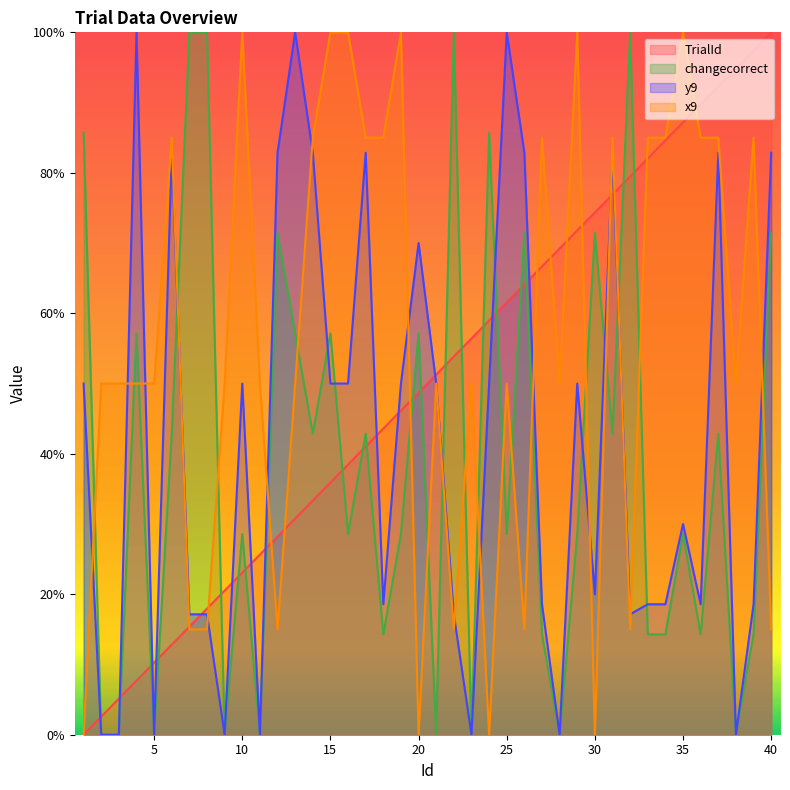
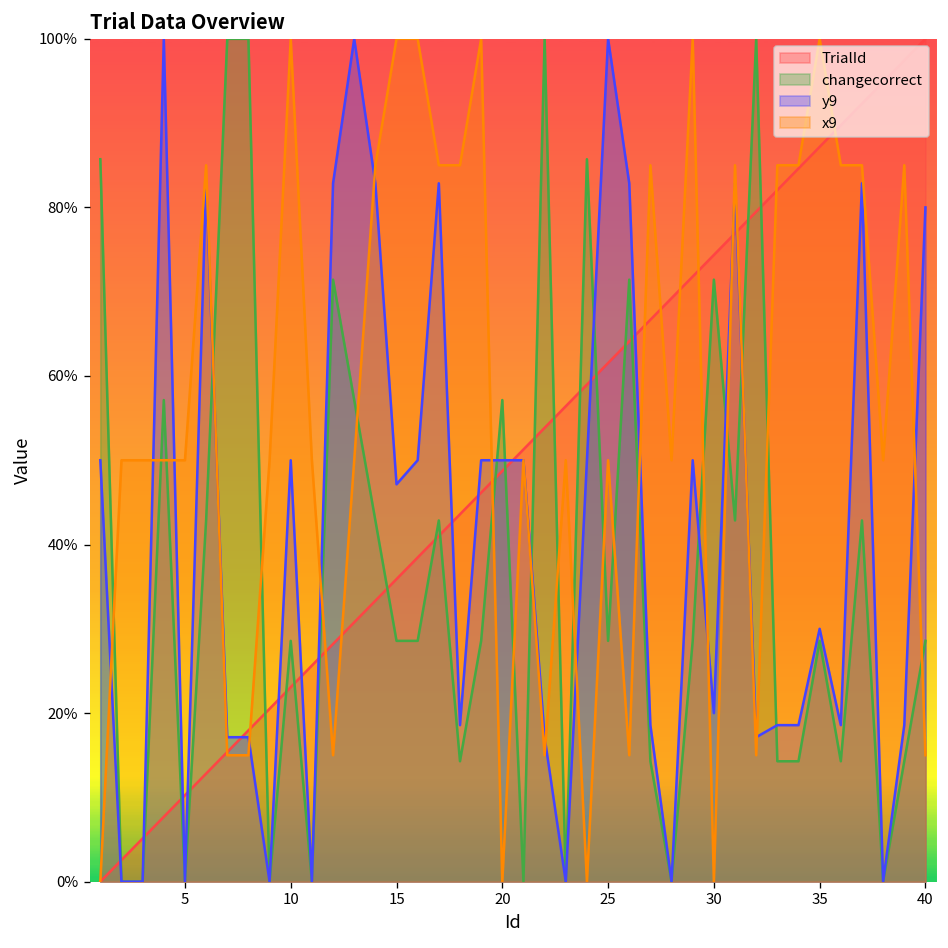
changecorrect, 15: 57% -> 29%
y9, 15: 50% -> 47%
y9, 20: 70% -> 50%
changecorrect, 40: 71% -> 29%
y9, 40: 83% -> 80%
